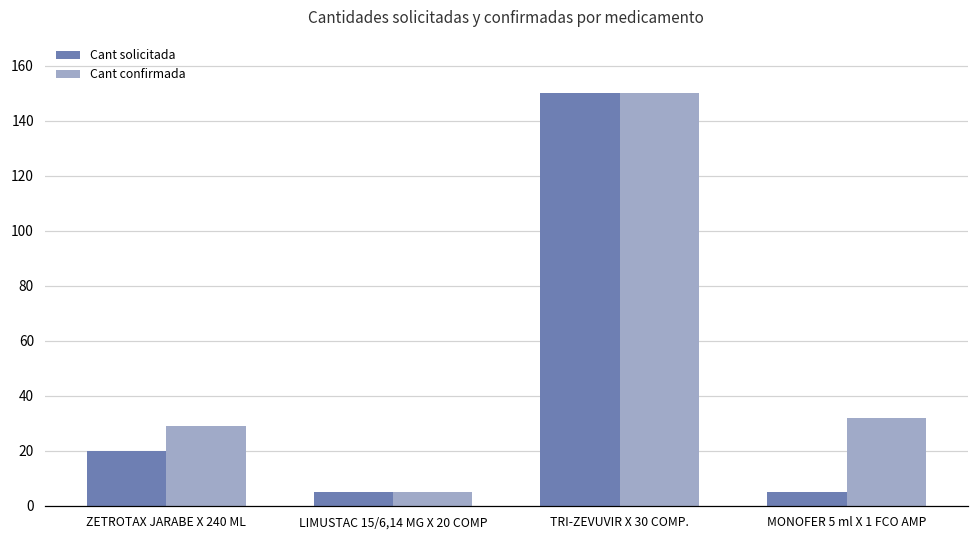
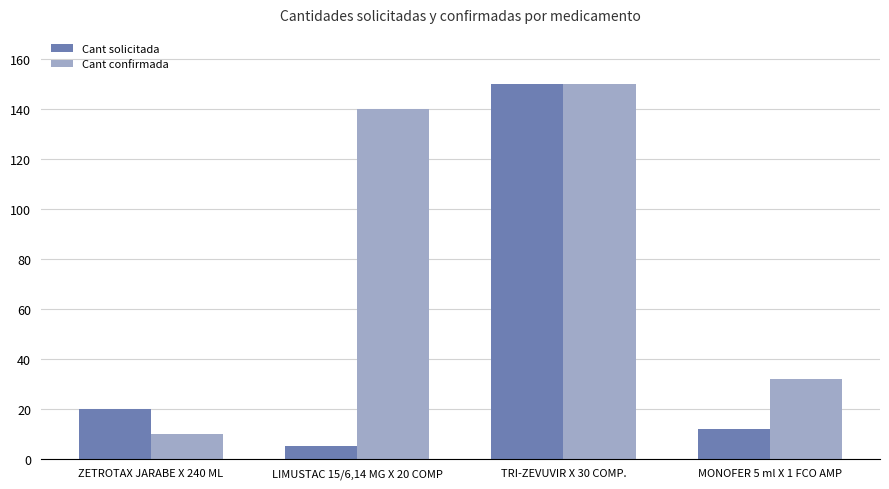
Cant confirmada, ZETROTAX JARABE X 240 ML: 29 -> 10
Cant confirmada, LIMUSTAC 15/6,14 MG X 20 COMP: 5 -> 140
Cant solicitada, MONOFER 5 ml X 1 FCO AMP: 5 -> 12
